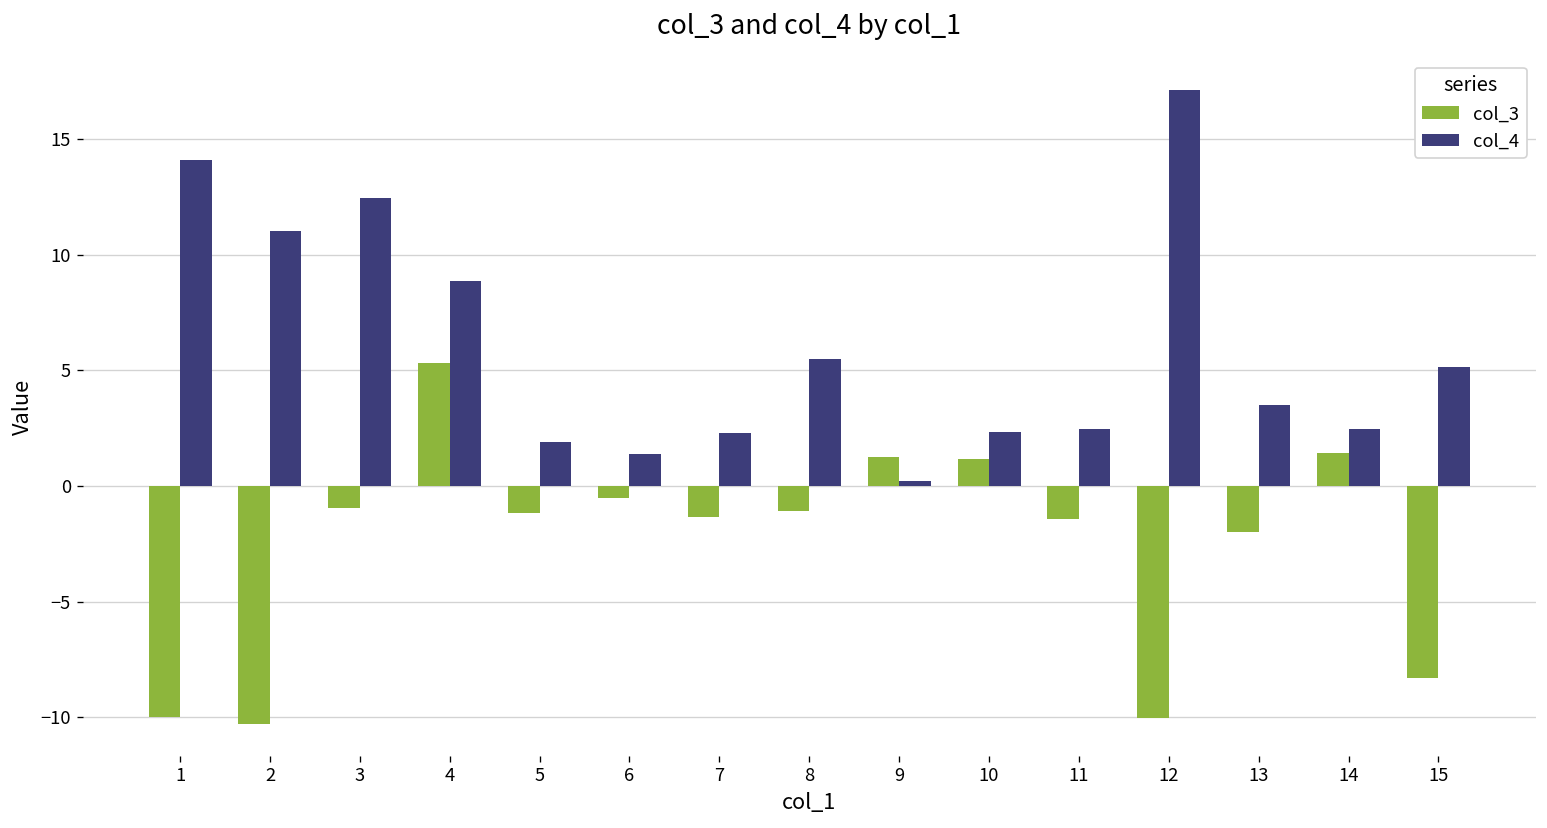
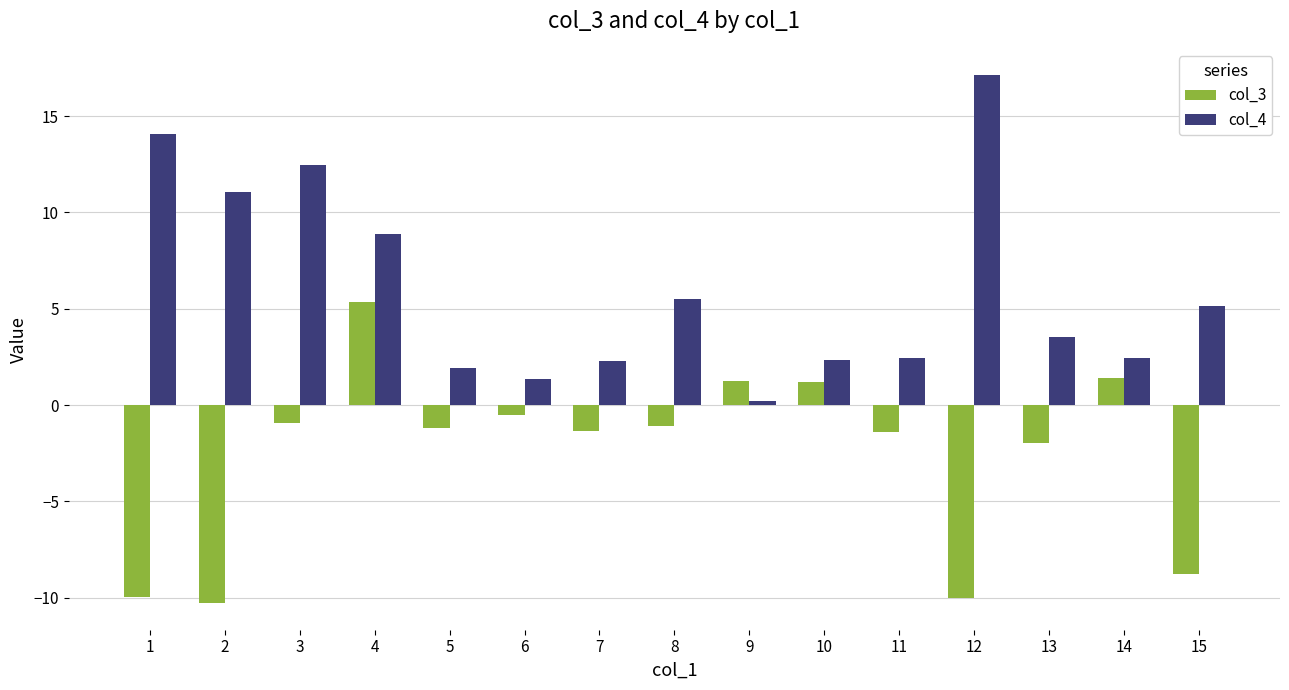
col_3, 15: -8.3 -> -8.8
